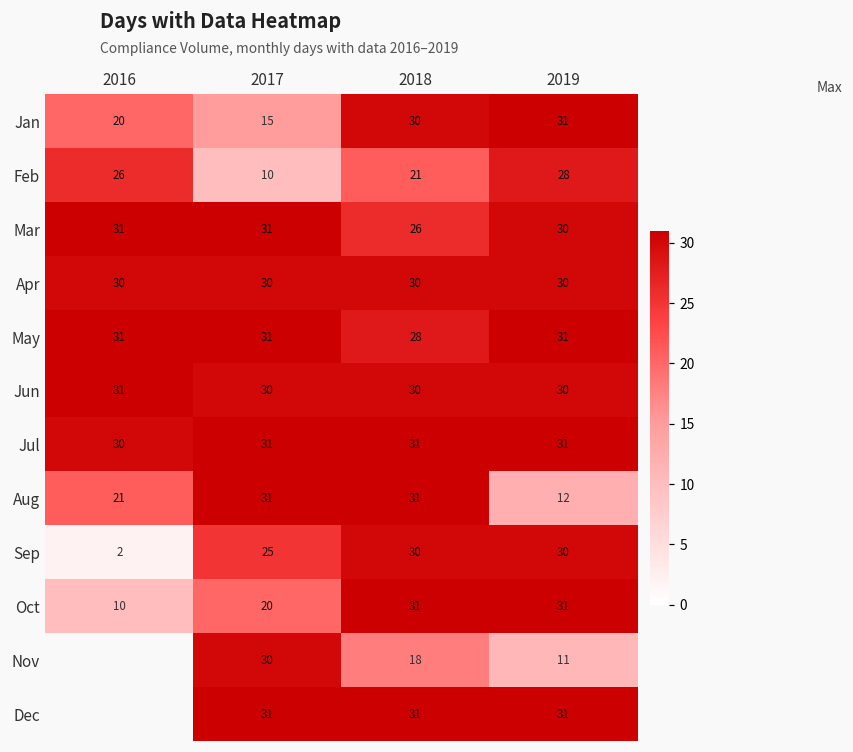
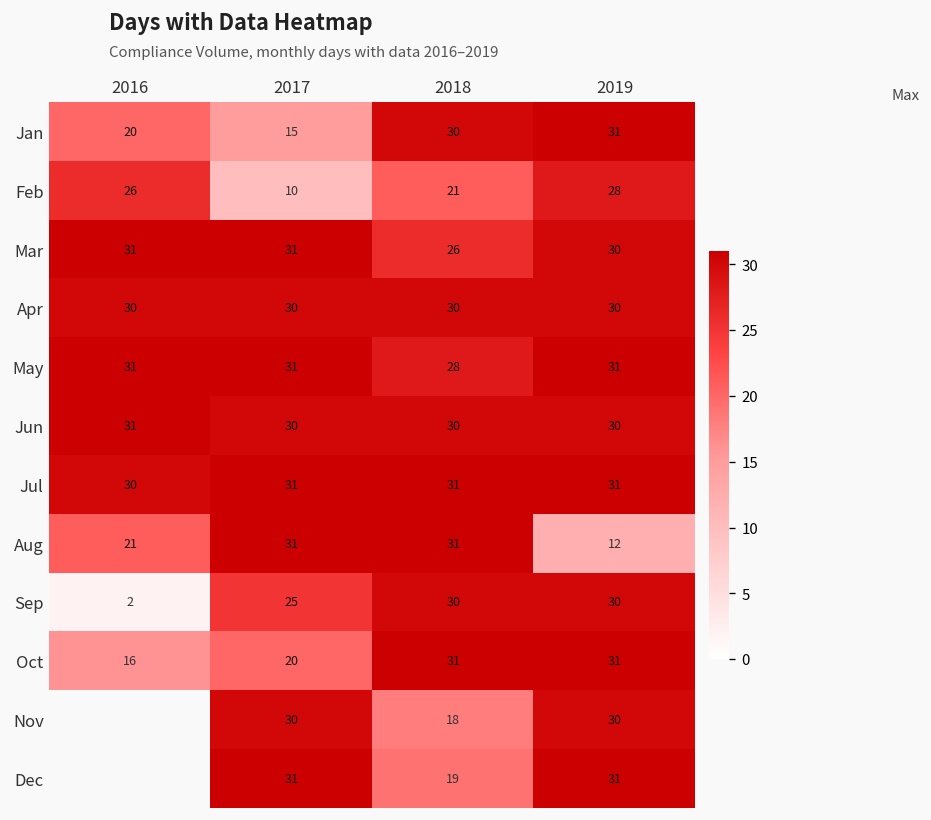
Oct, 2016: 10 -> 16
Nov, 2019: 11 -> 30
Dec, 2018: 31 -> 19
